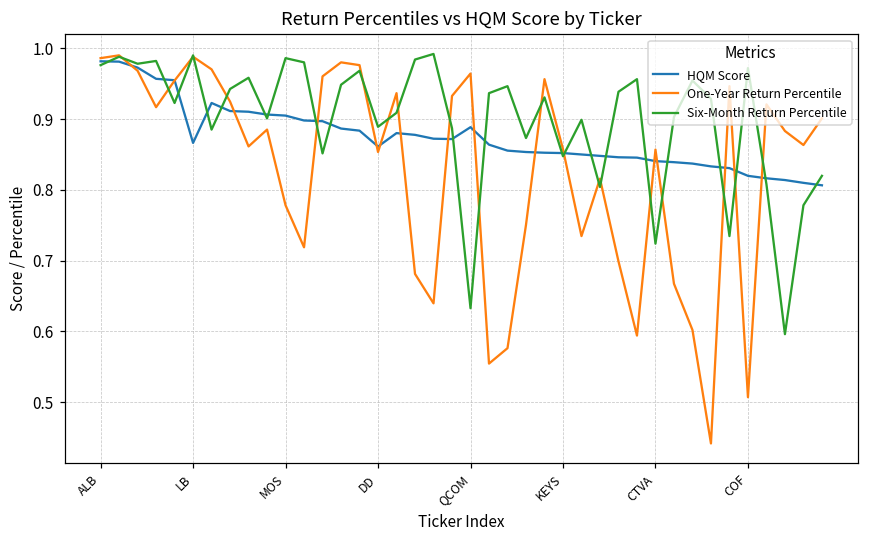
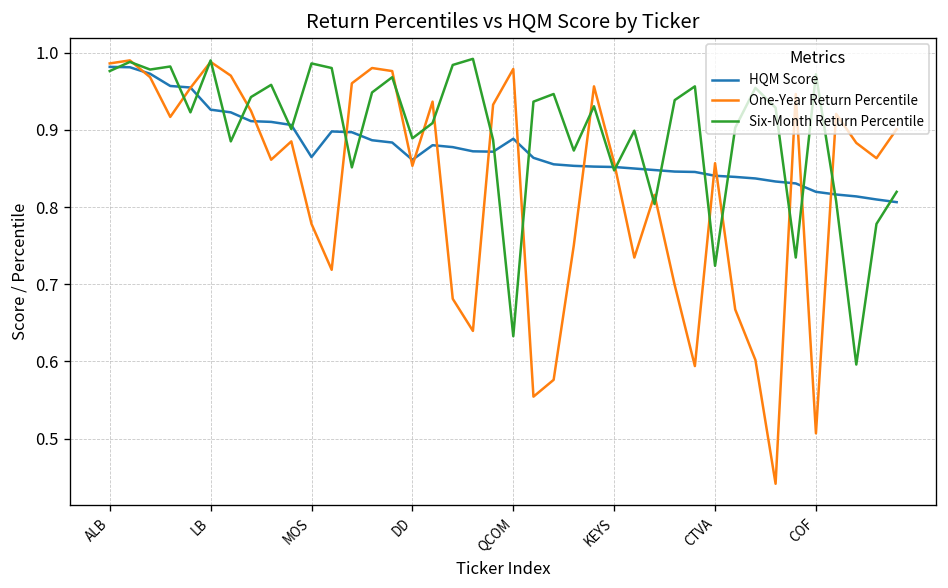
HQM Score, LB: 0.87 -> 0.93
HQM Score, MOS: 0.90 -> 0.86
One-Year Return Percentile, QCOM: 0.96 -> 0.98
